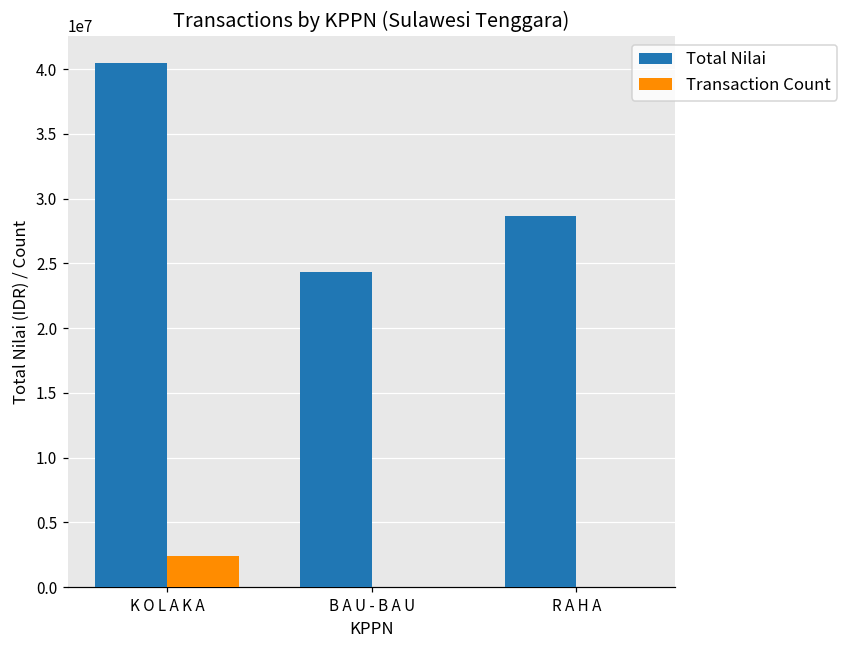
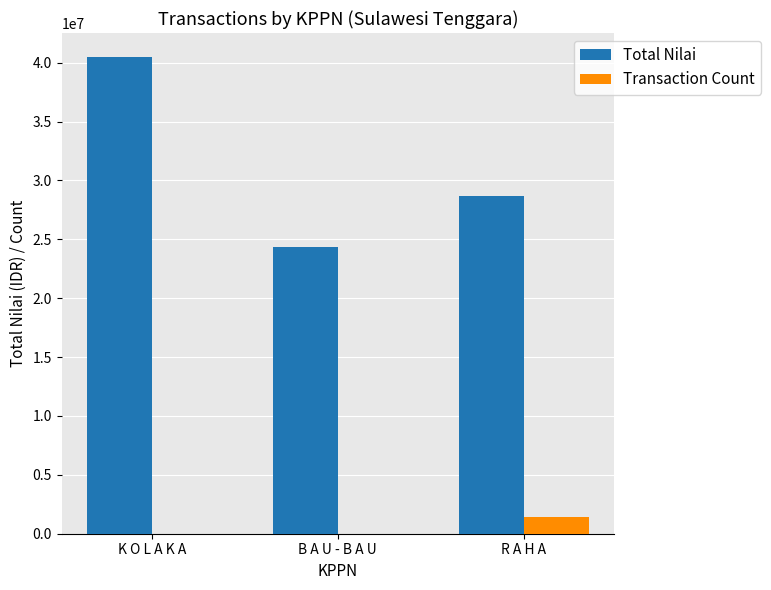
Transaction Count, K O L A K A: 2400000 -> 0
Transaction Count, R A H A: 0 -> 1500000
